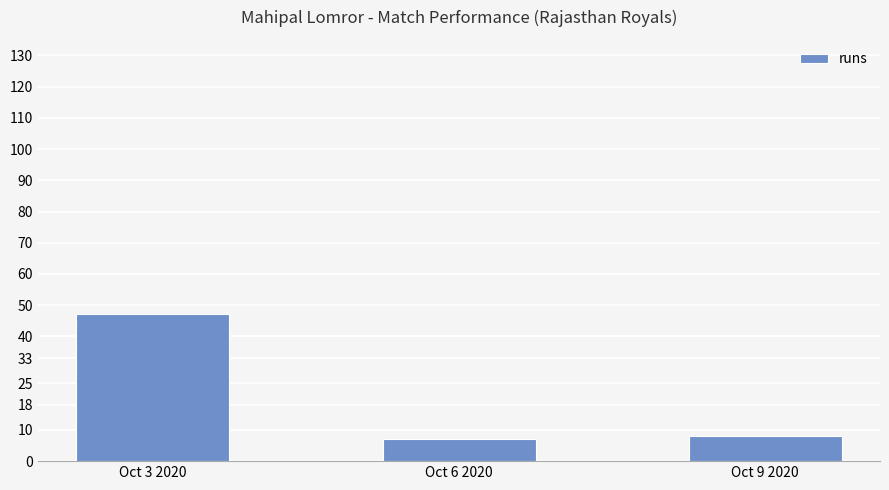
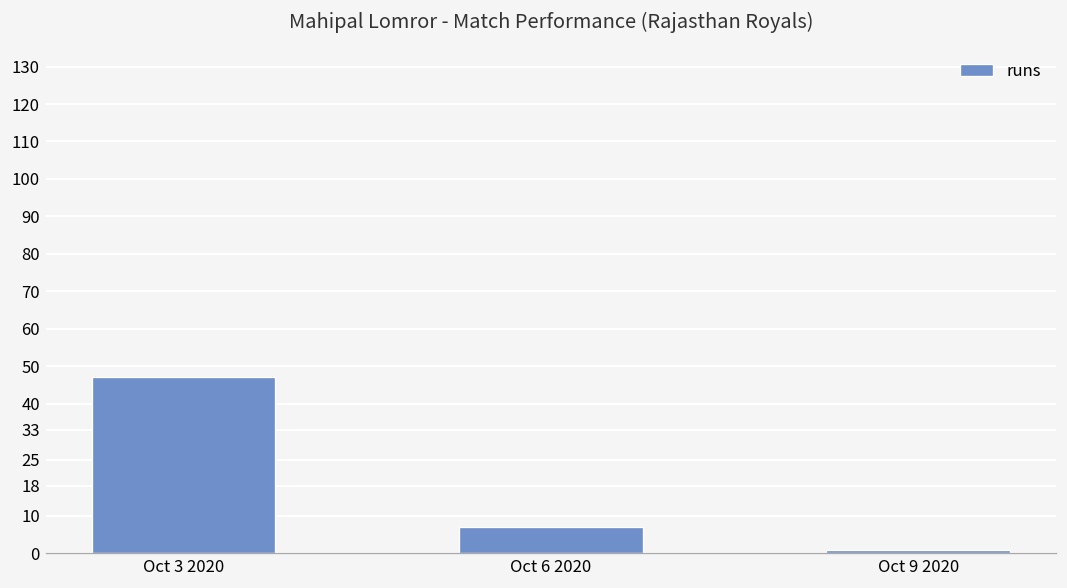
Oct 9 2020: 8 -> 1
